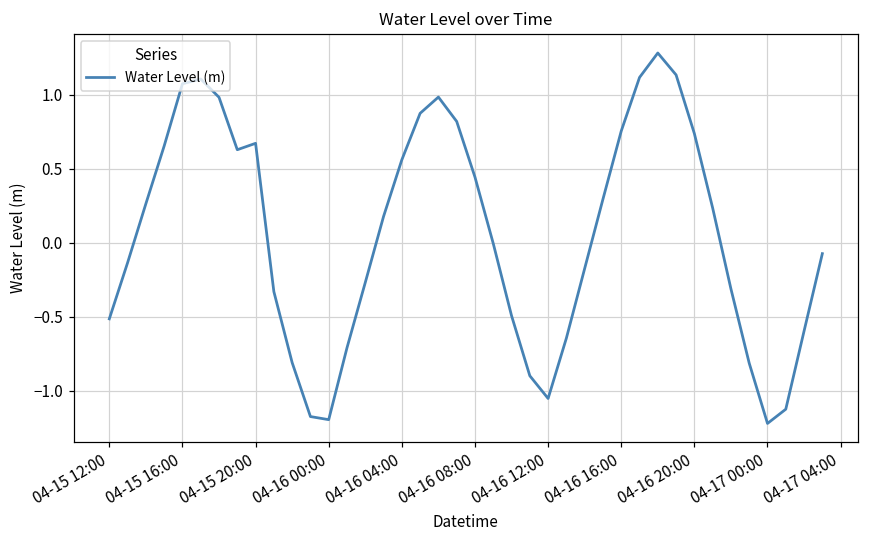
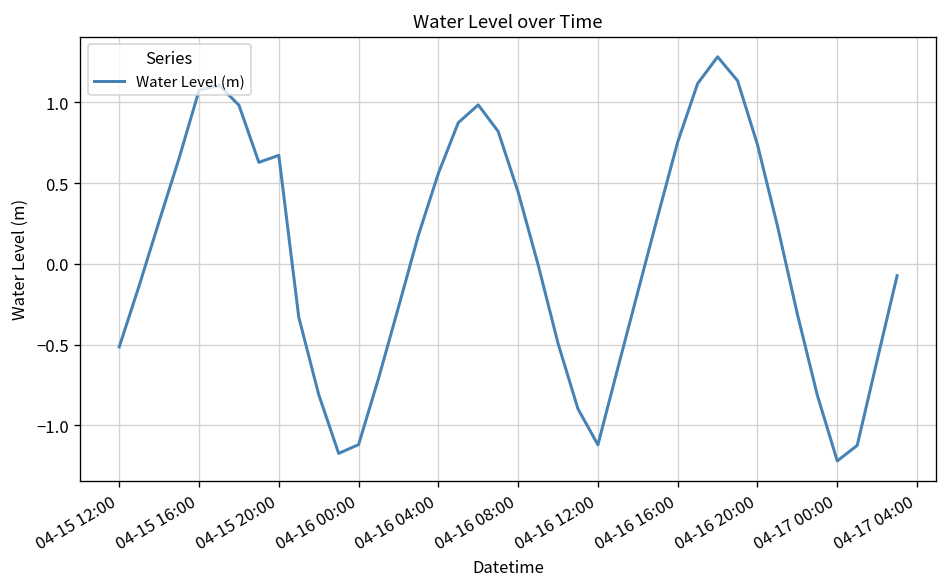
04-16 00:00: -1.19 -> -1.12
04-16 12:00: -1.05 -> -1.12
